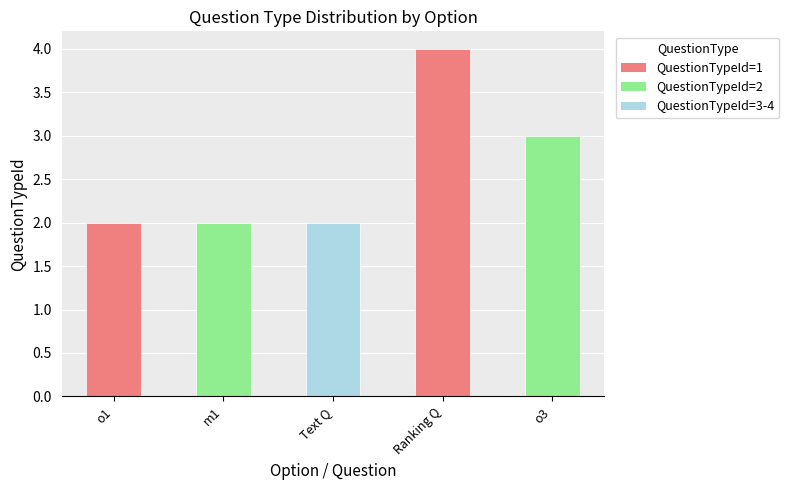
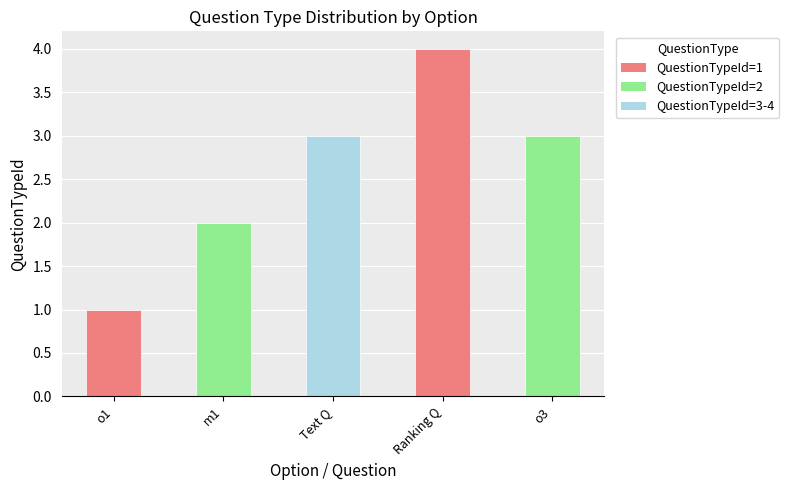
o1: 2 -> 1
Text Q: 2 -> 3
